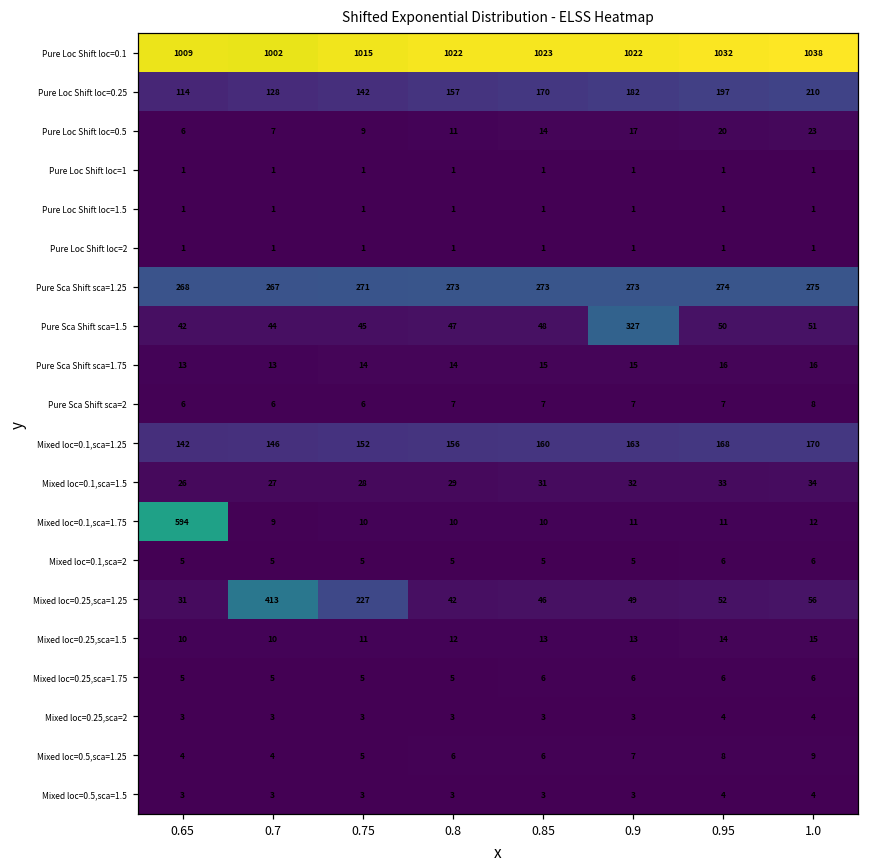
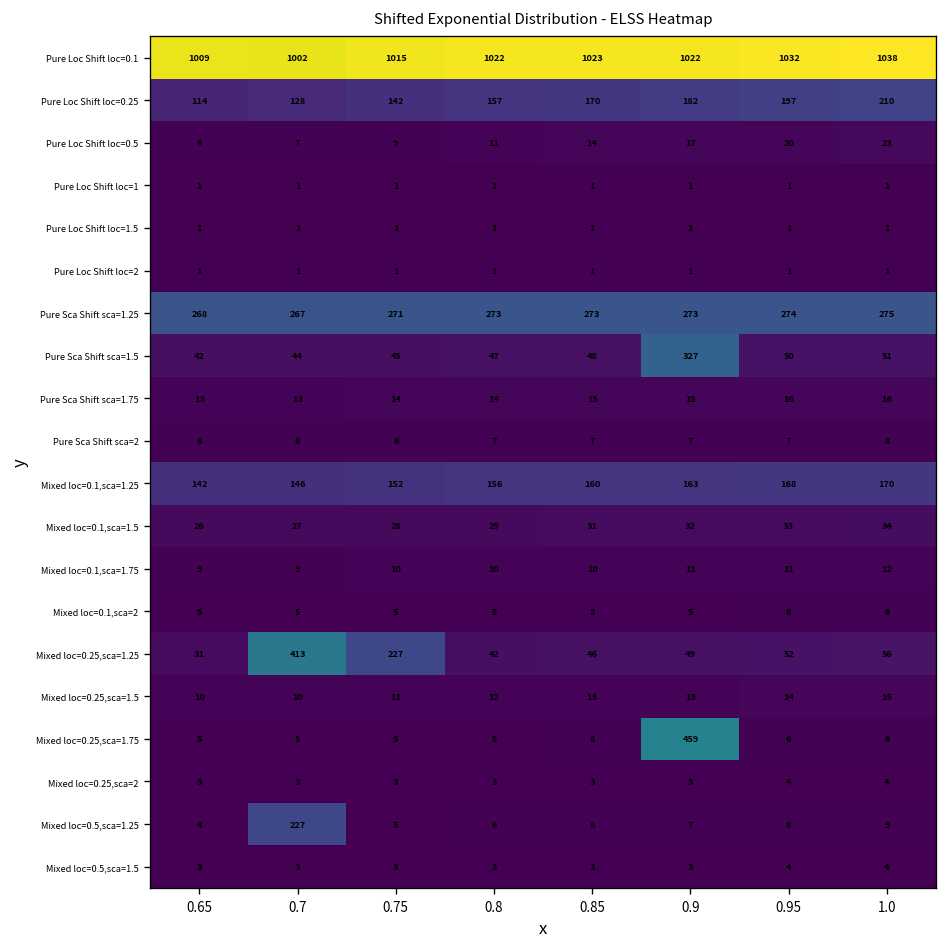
Mixed loc=0.1,sca=1.75, 0.65: 594 -> 9
Mixed loc=0.25,sca=1.75, 0.9: 6 -> 459
Mixed loc=0.5,sca=1.25, 0.7: 4 -> 227
